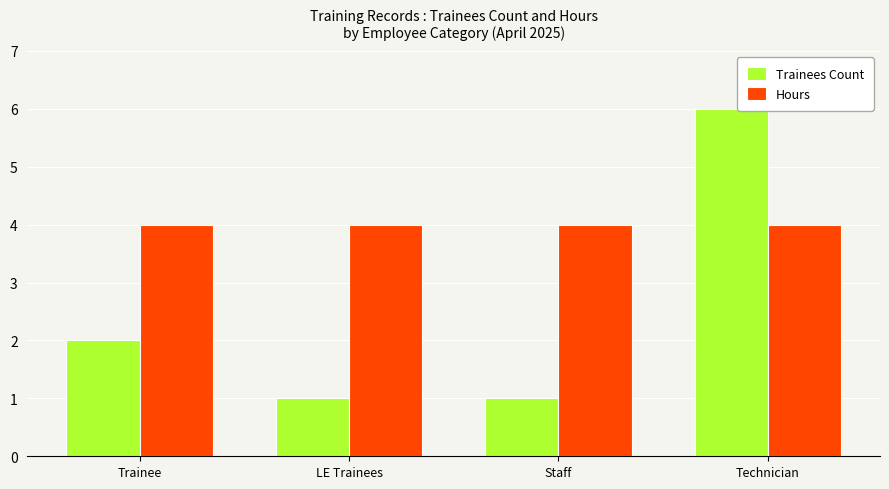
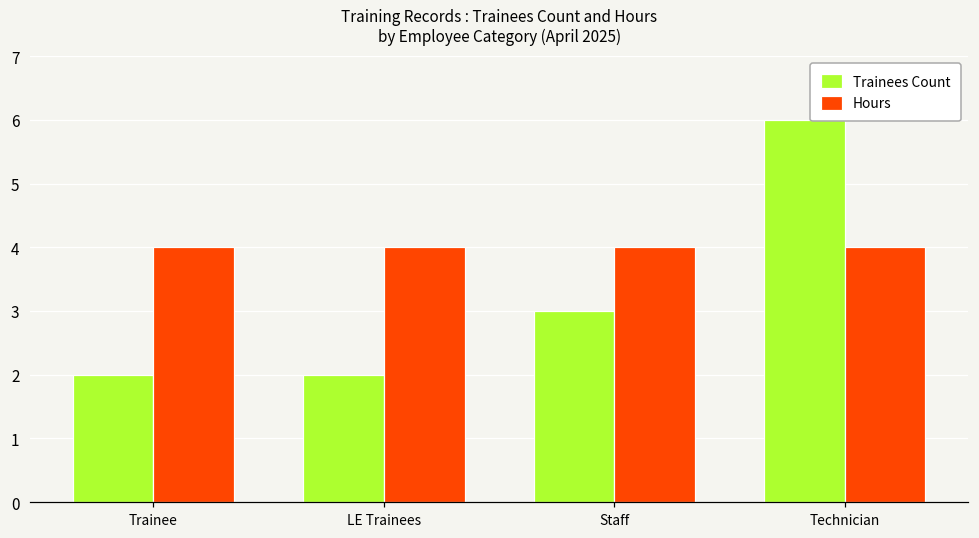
Trainees Count, LE Trainees: 1 -> 2
Trainees Count, Staff: 1 -> 3
